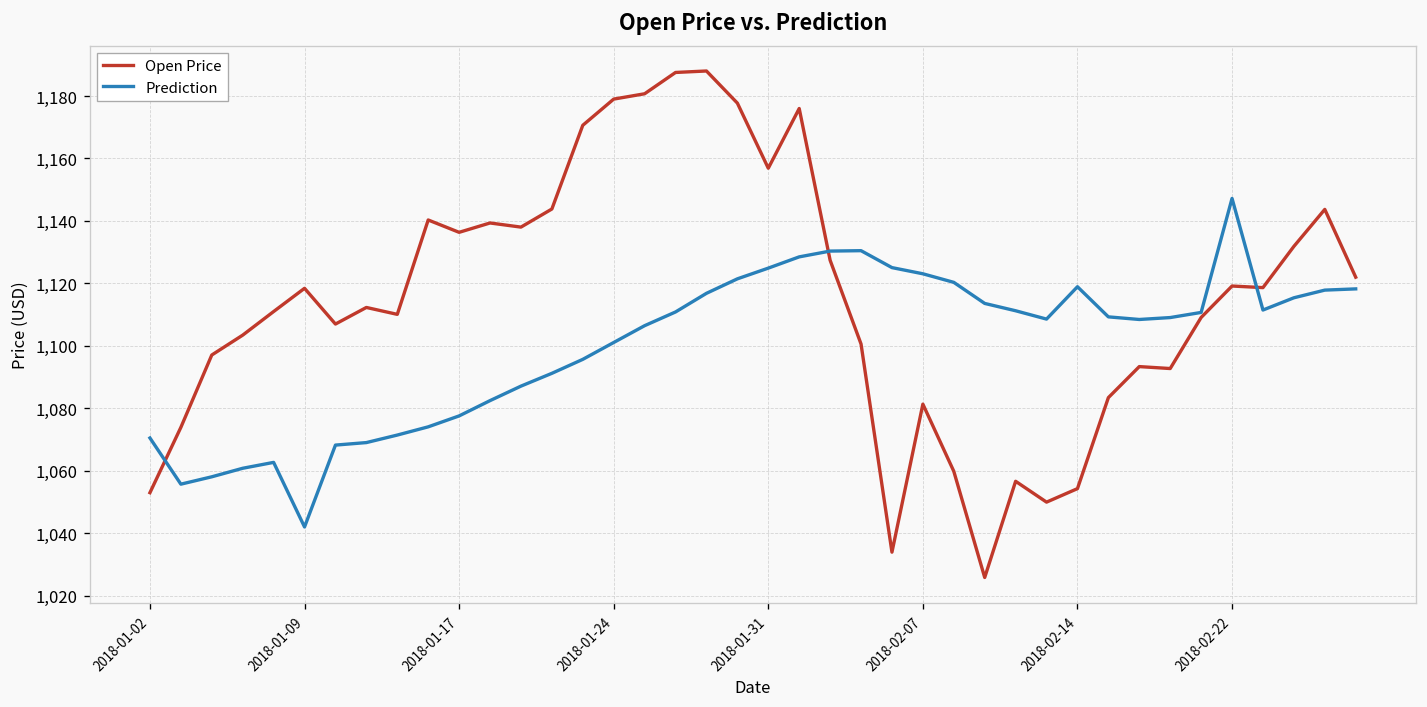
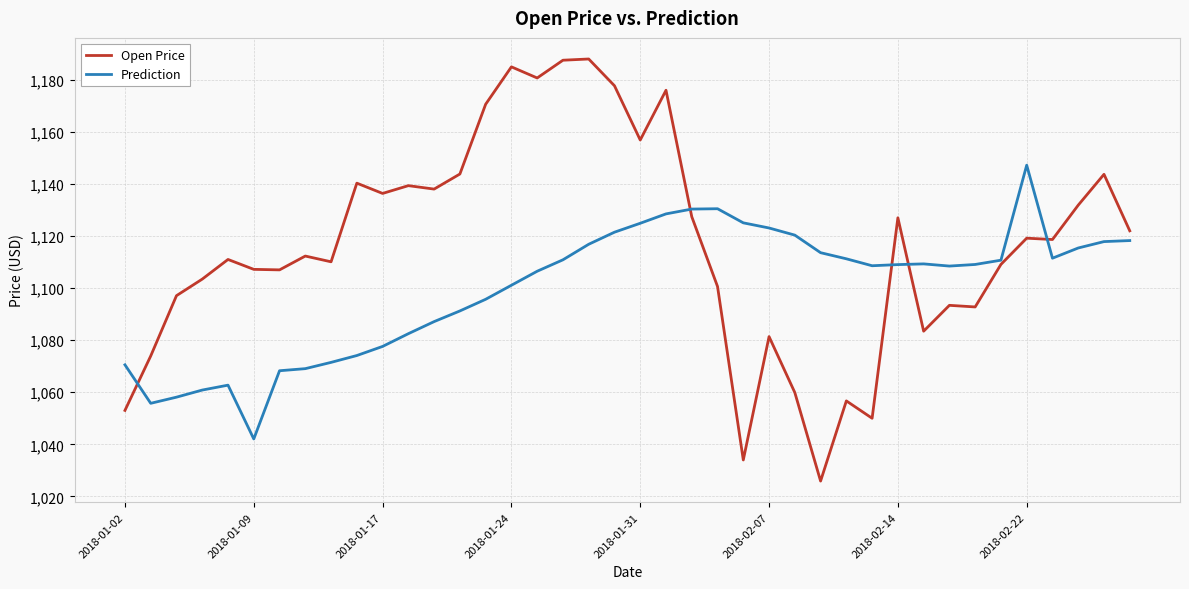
Open Price, 2018-01-09: 1,118 -> 1,107
Open Price, 2018-01-24: 1,179 -> 1,185
Open Price, 2018-02-14: 1,054 -> 1,127
Prediction, 2018-02-14: 1,119 -> 1,109
